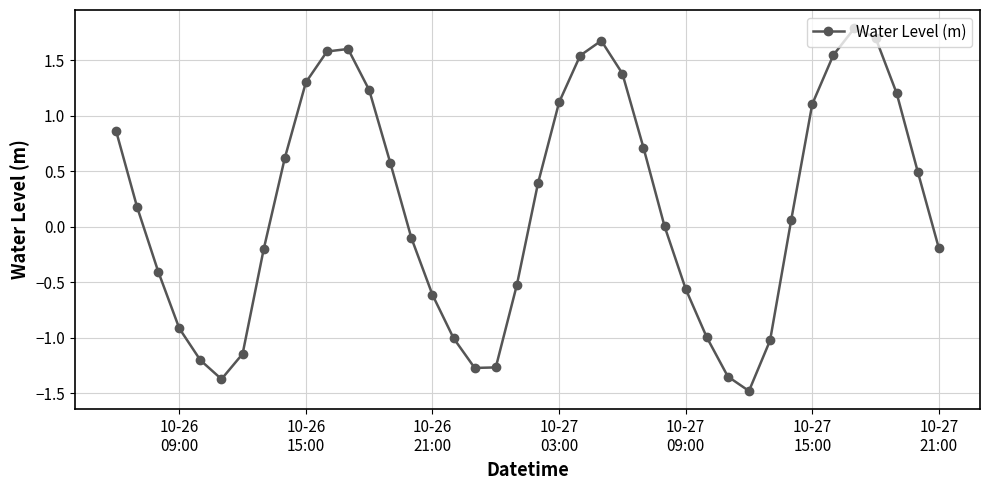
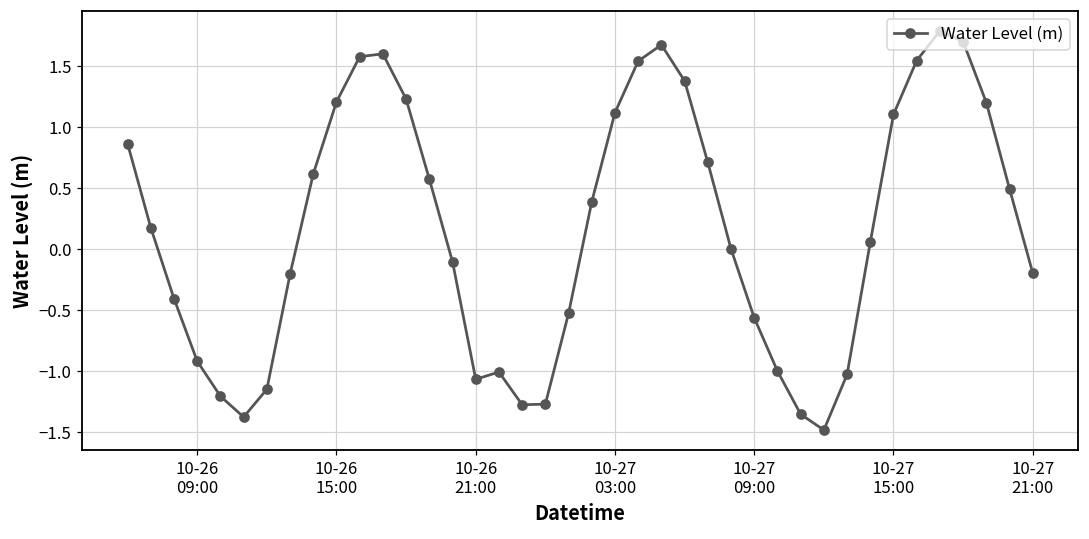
10-26 15:00: 1.30 -> 1.21
10-26 21:00: -0.61 -> -1.06
